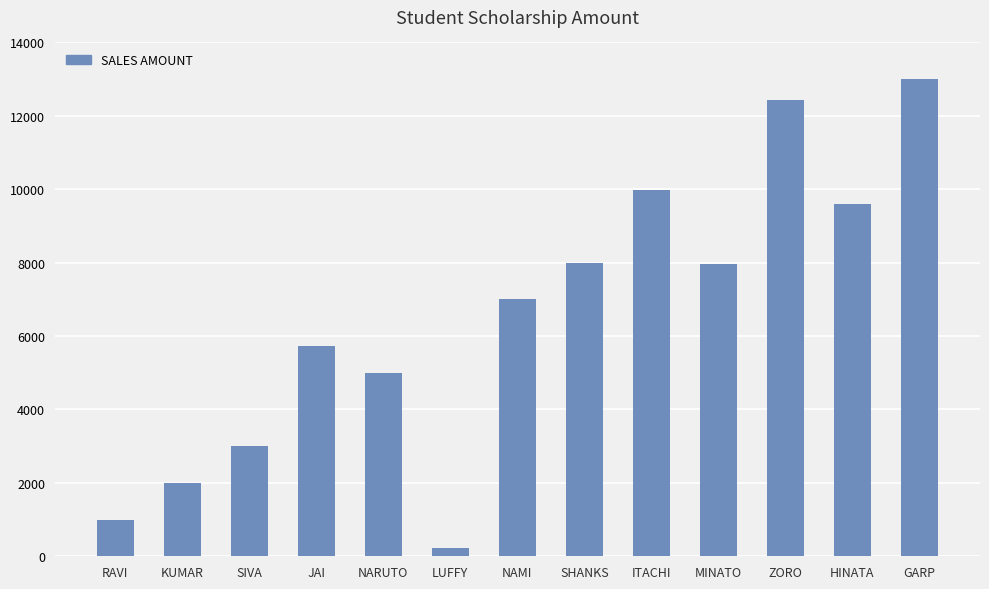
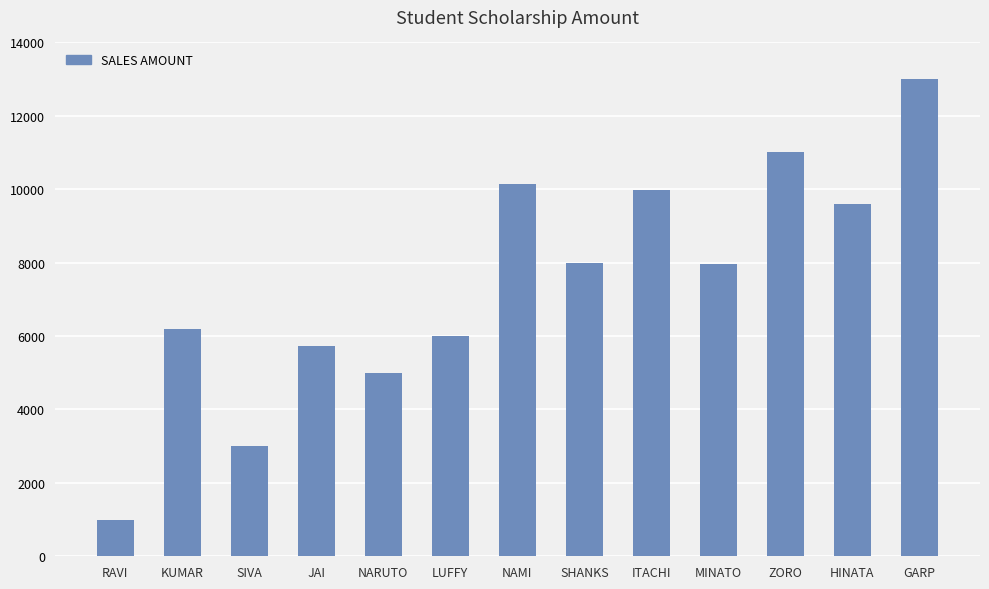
KUMAR: 2000 -> 6200
LUFFY: 200 -> 6000
NAMI: 7000 -> 10100
ZORO: 12400 -> 11000
